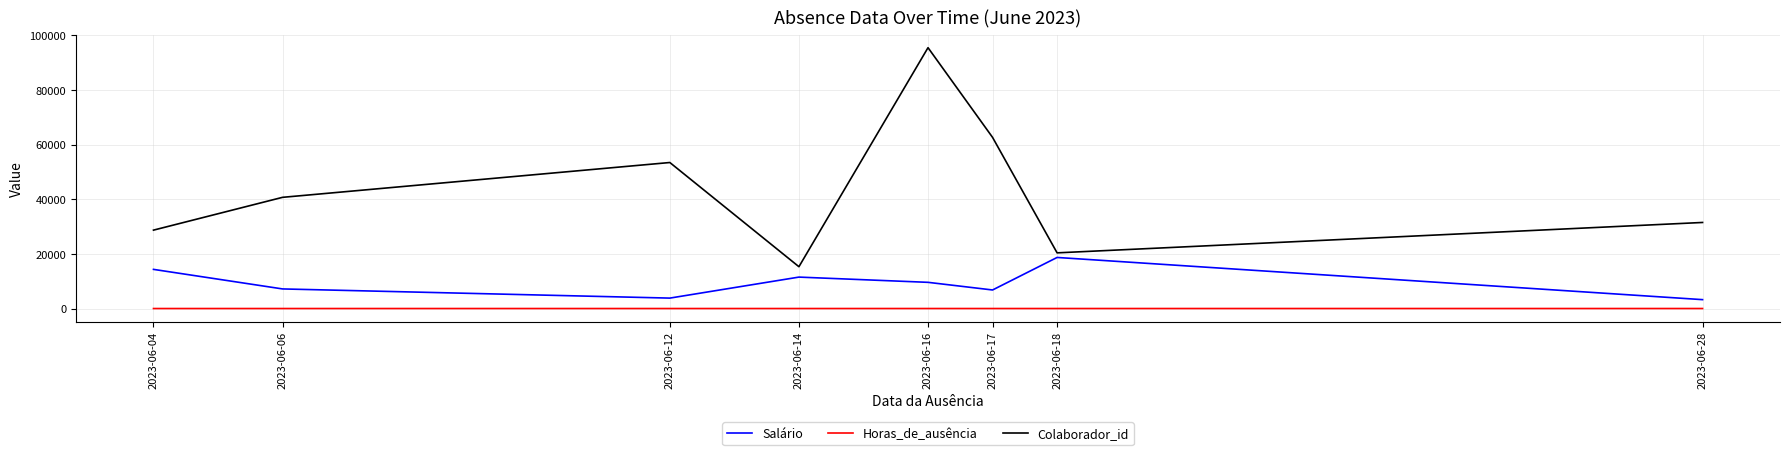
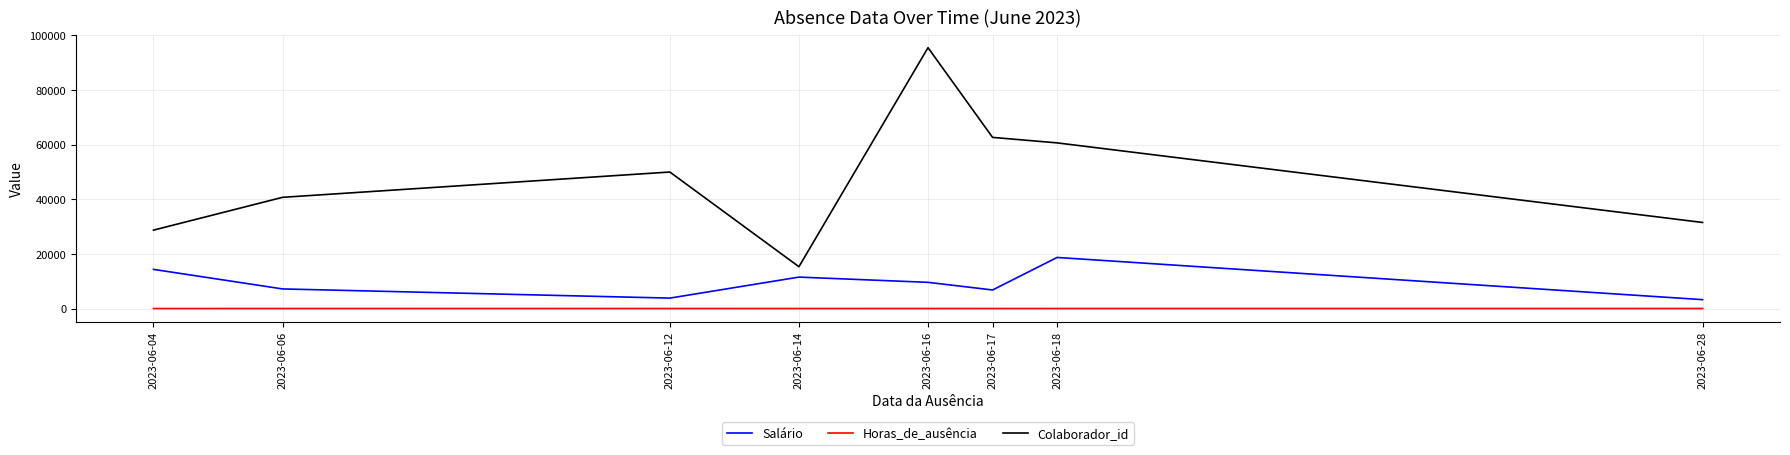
Colaborador_id, 2023-06-12: 53000 -> 50000
Colaborador_id, 2023-06-18: 20000 -> 61000
